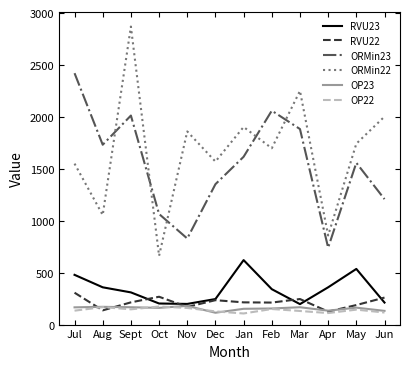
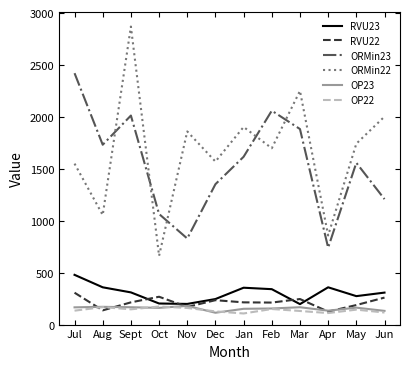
RVU23, Jan: 620 -> 360
RVU23, May: 540 -> 270
RVU23, Jun: 210 -> 310
